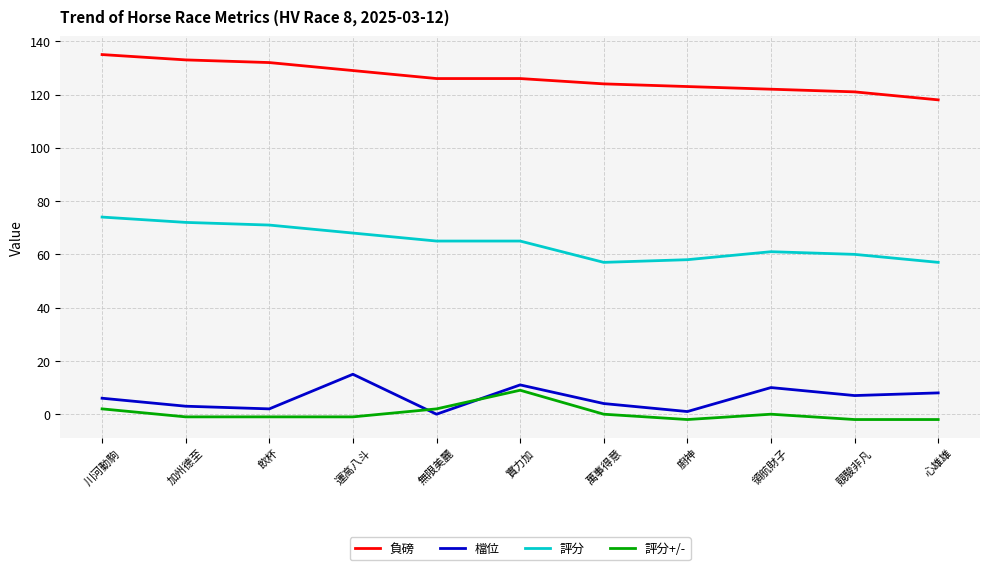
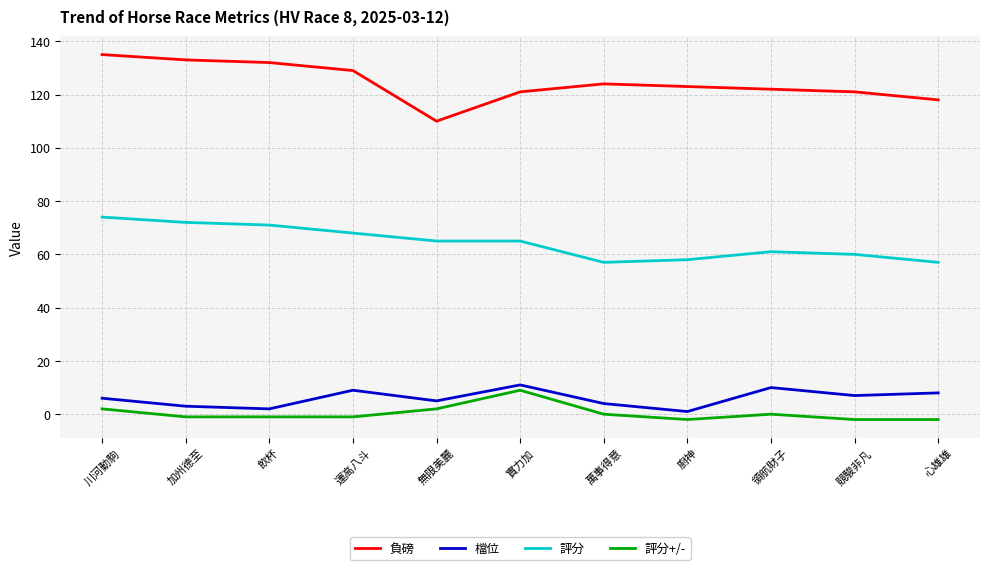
檔位, 運高八斗: 15 -> 9
負磅, 無限美麗: 126 -> 110
檔位, 無限美麗: 0 -> 5
負磅, 實力加: 126 -> 121
